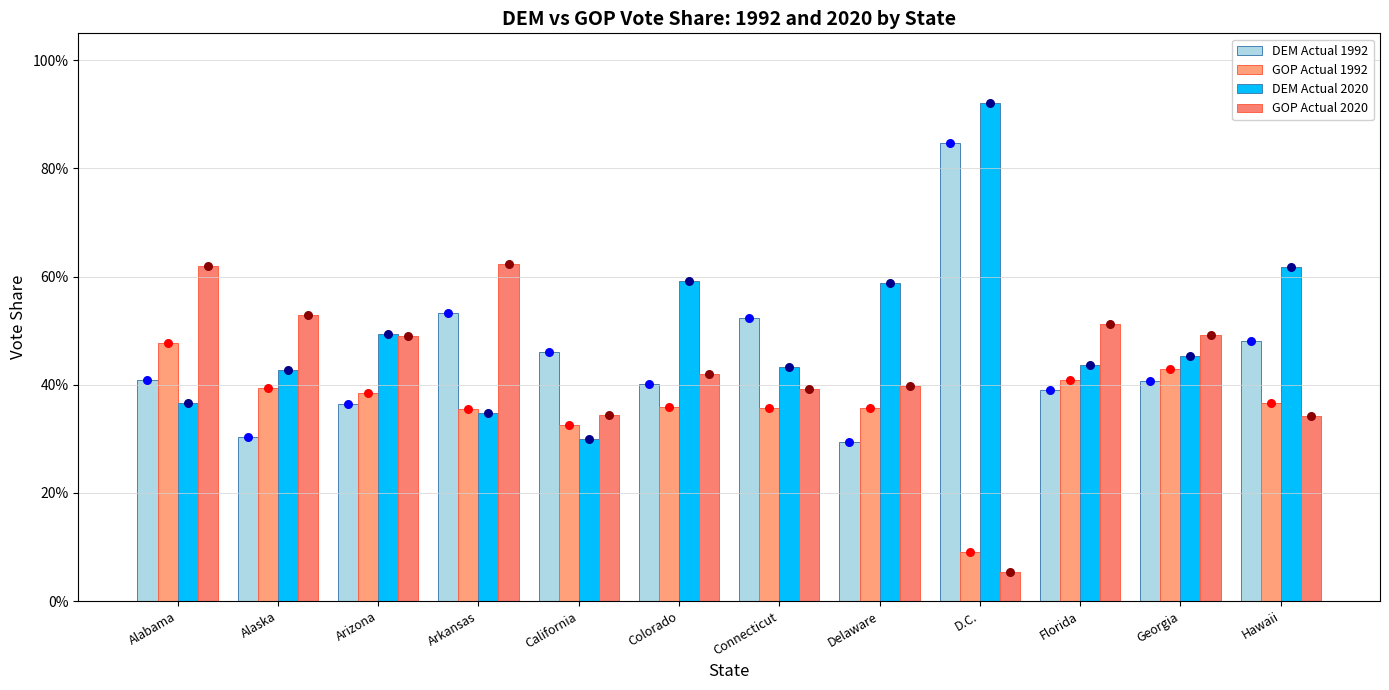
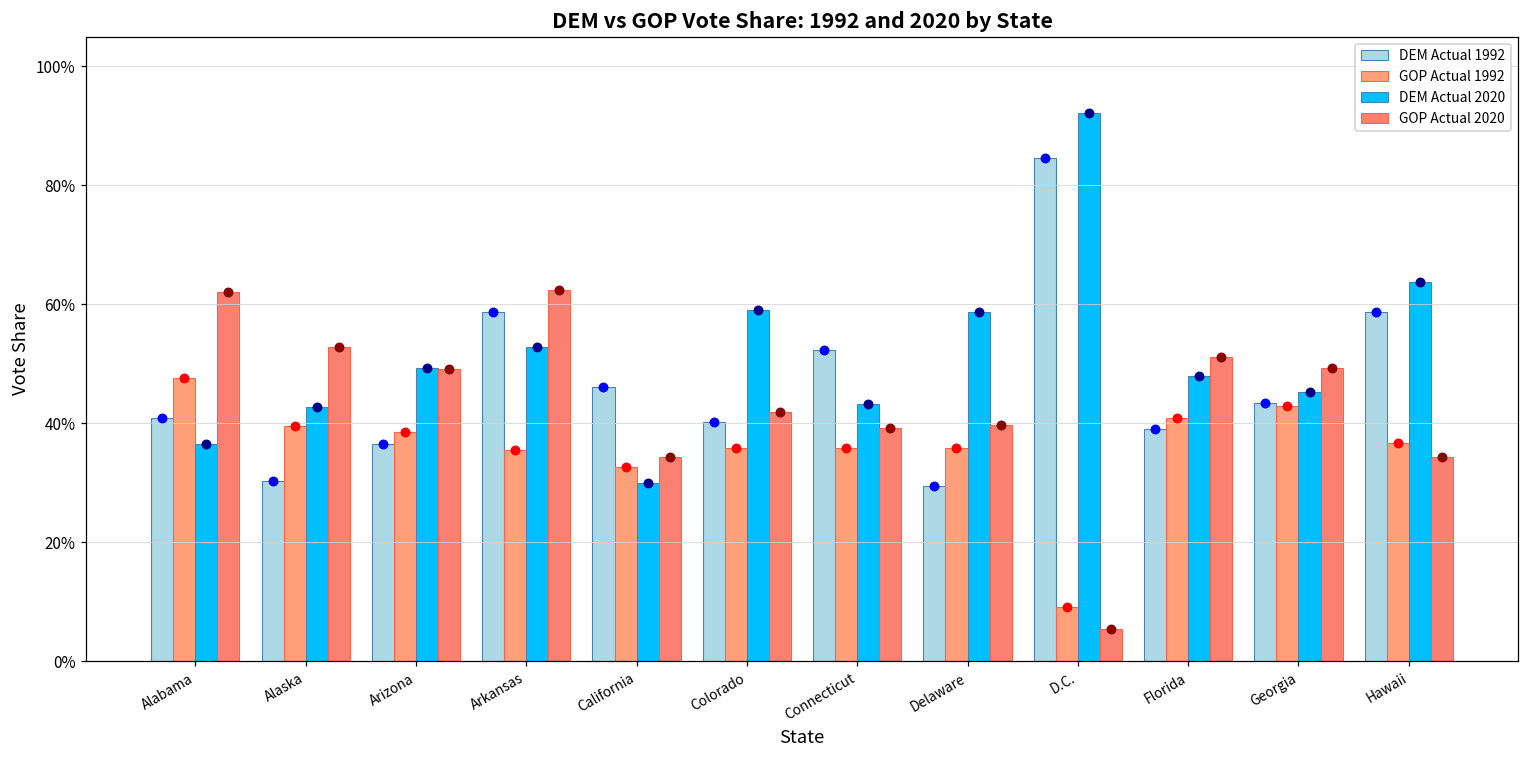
DEM Actual 1992, Arkansas: 53% -> 59%
DEM Actual 2020, Arkansas: 35% -> 53%
DEM Actual 2020, Florida: 44% -> 48%
DEM Actual 1992, Georgia: 41% -> 43%
DEM Actual 1992, Hawaii: 48% -> 59%
DEM Actual 2020, Hawaii: 62% -> 64%
